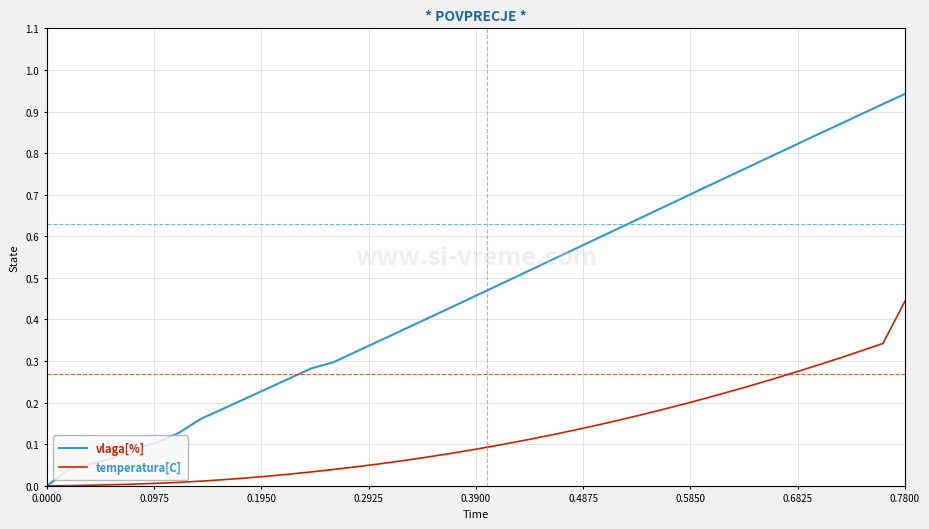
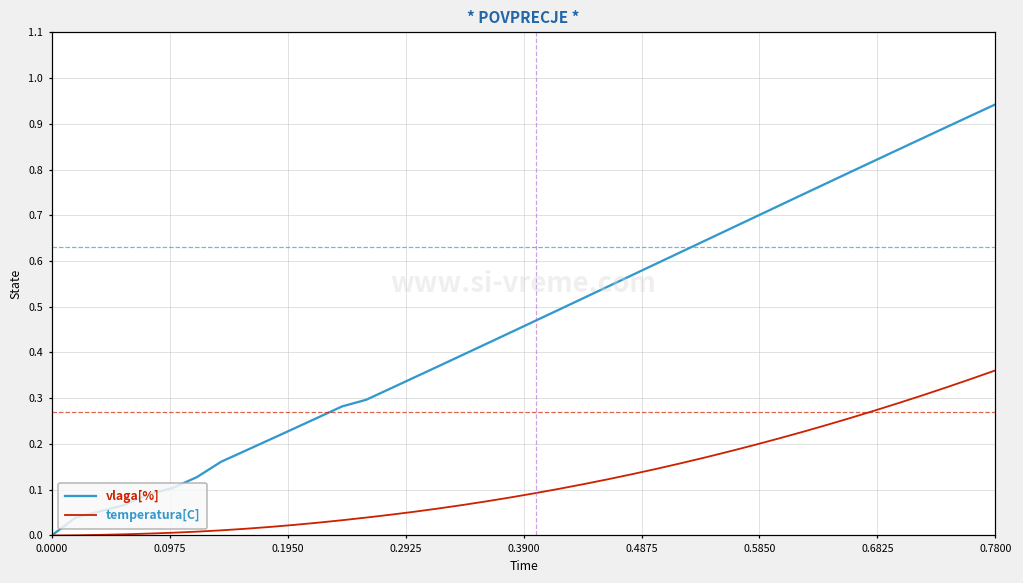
temperatura[C], 0.7800: 0.44 -> 0.36
